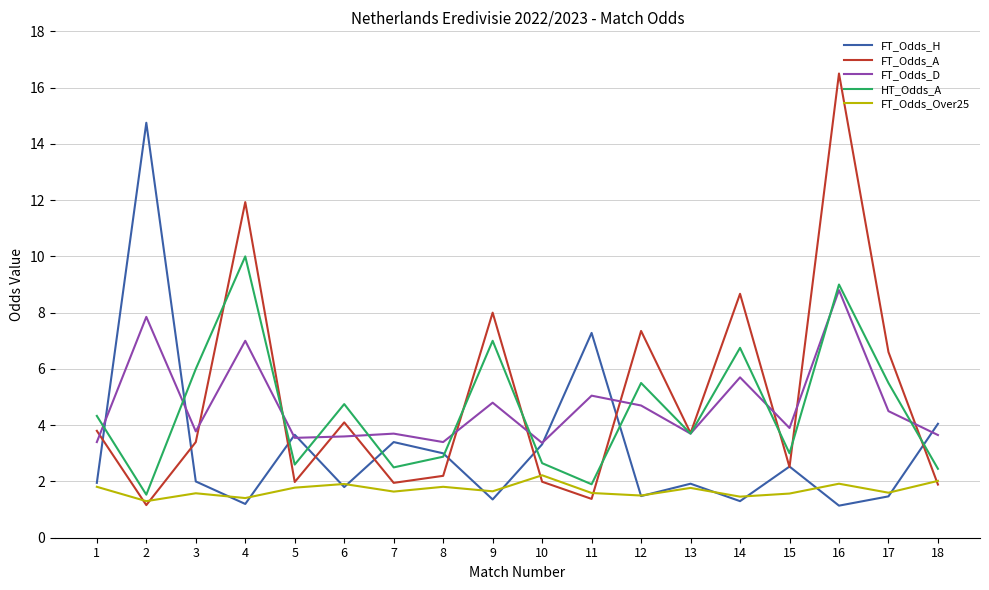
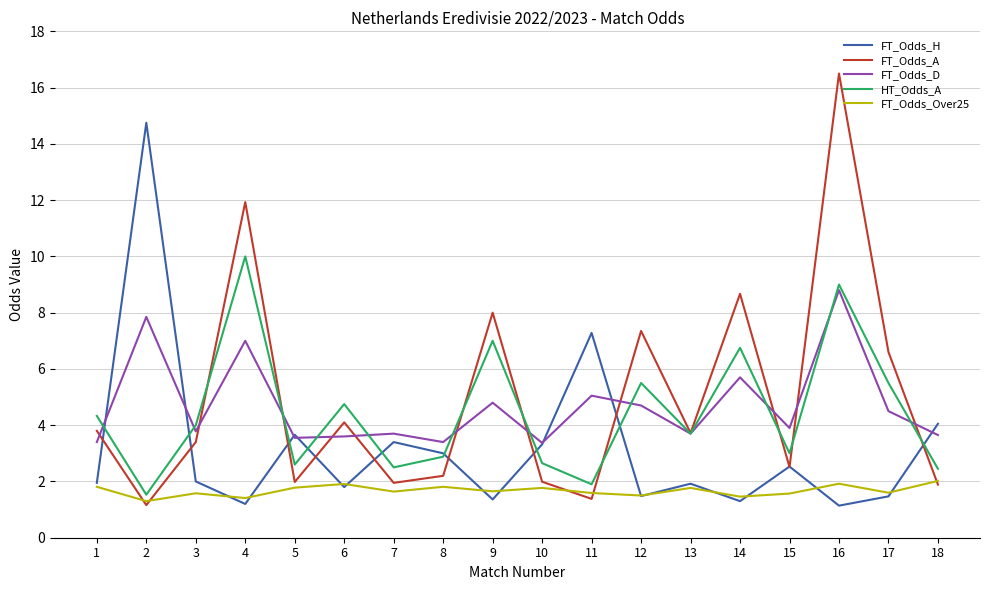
HT_Odds_A, 3: 6 -> 4
FT_Odds_Over25, 10: 2.2 -> 1.8
